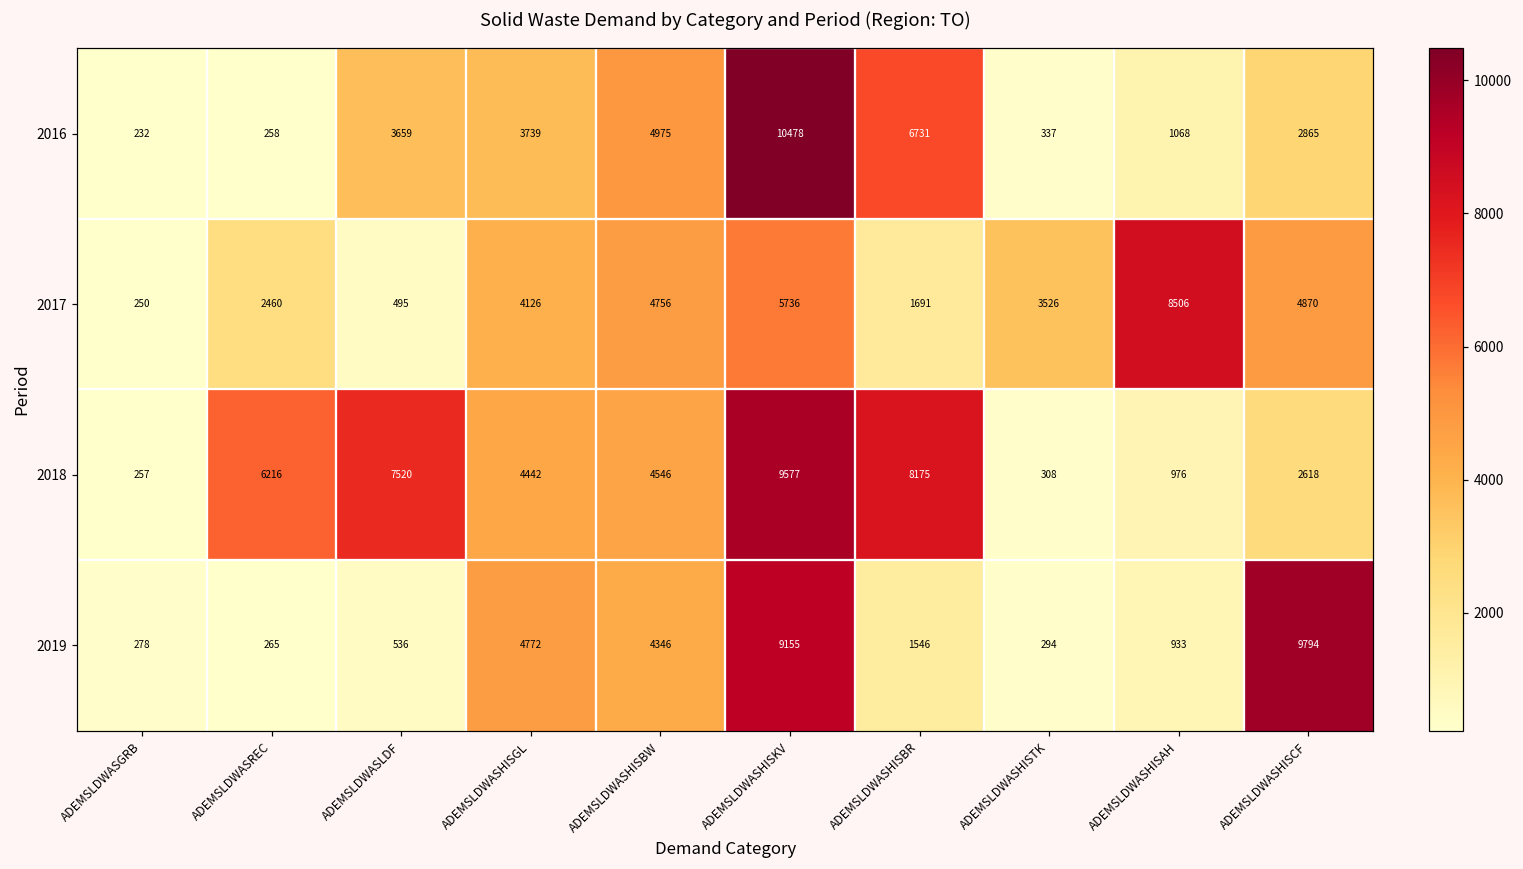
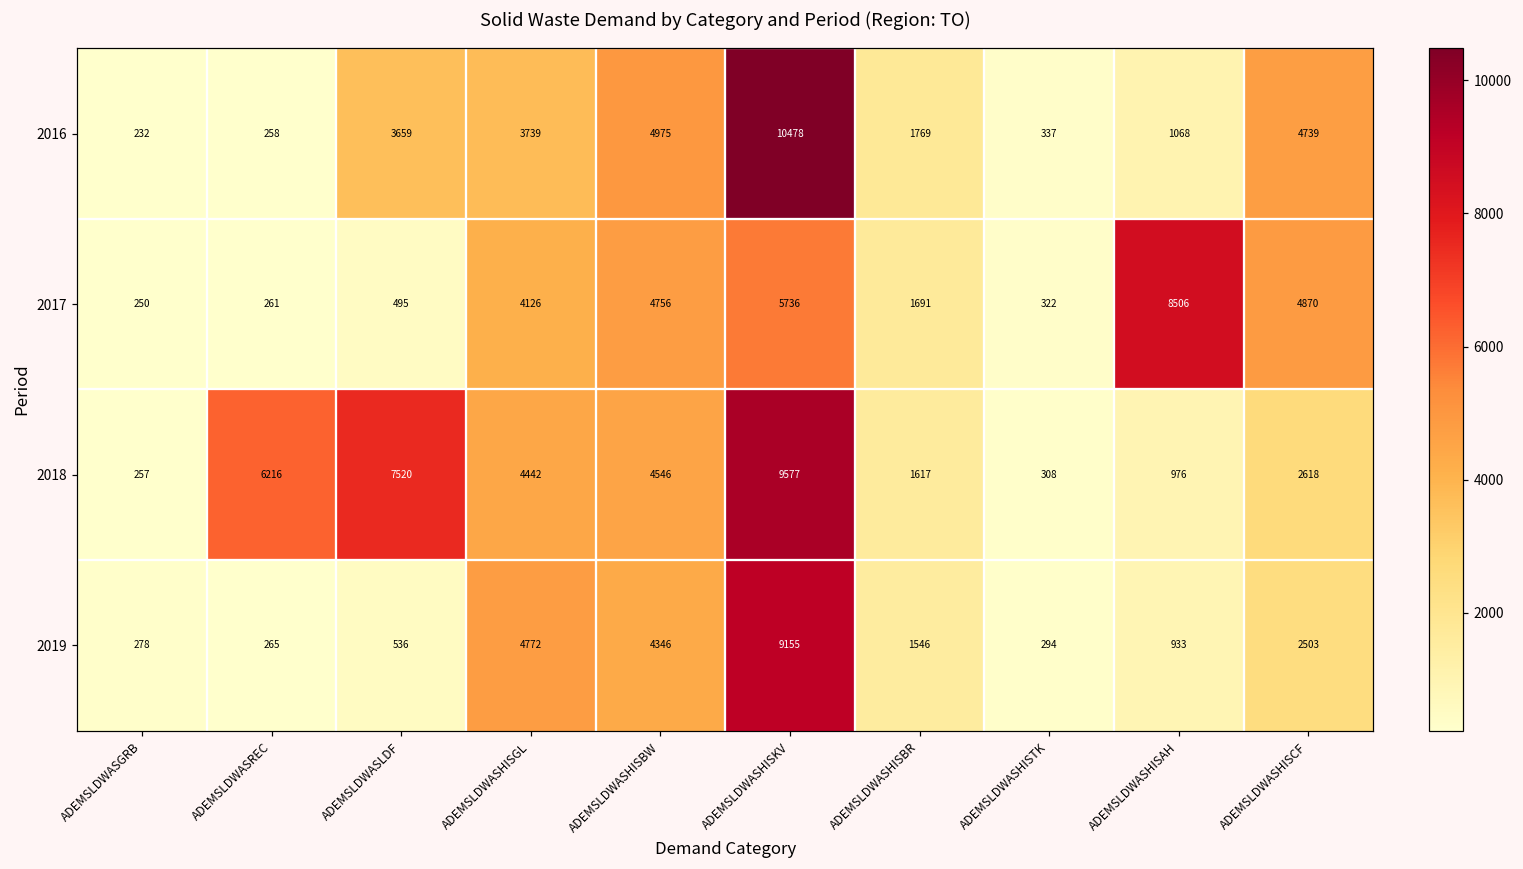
2016, ADEMSLDWASHISBR: 6731 -> 1769
2016, ADEMSLDWASHISCF: 2865 -> 4739
2017, ADEMSLDWASREC: 2460 -> 261
2017, ADEMSLDWASHISTK: 3526 -> 322
2018, ADEMSLDWASHISBR: 8175 -> 1617
2019, ADEMSLDWASHISCF: 9794 -> 2503
